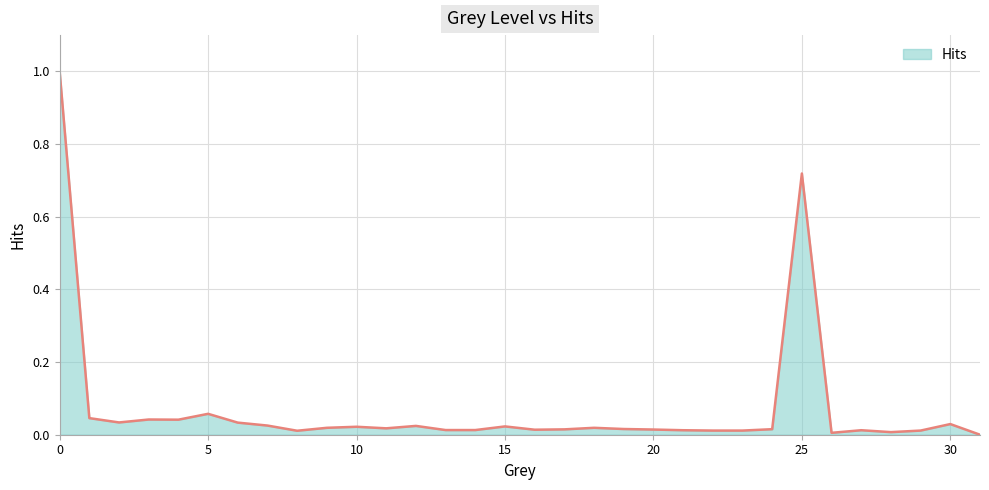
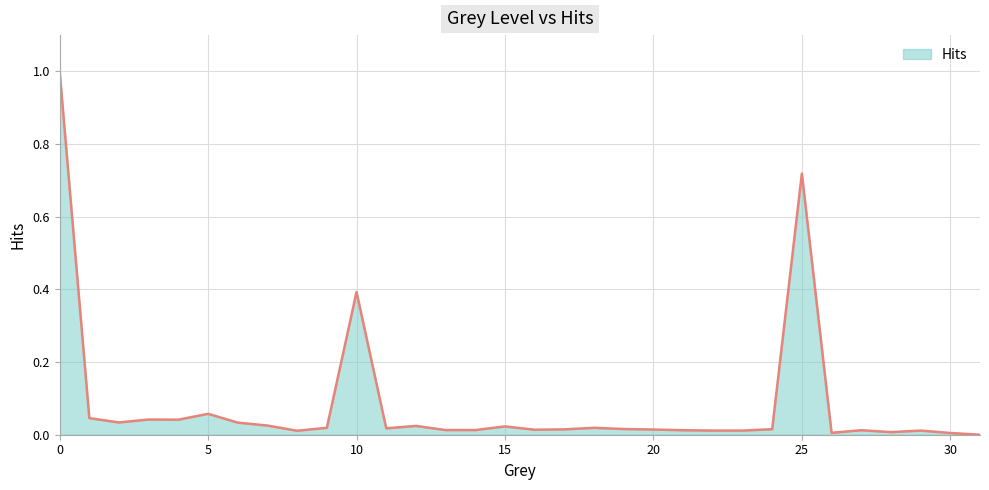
10: 0.02 -> 0.39
30: 0.03 -> 0.00
